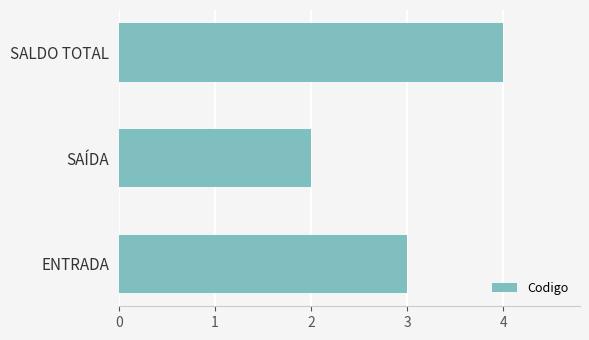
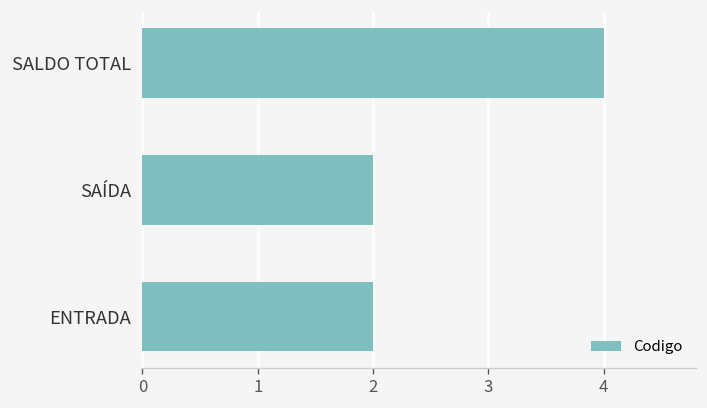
ENTRADA: 3 -> 2
